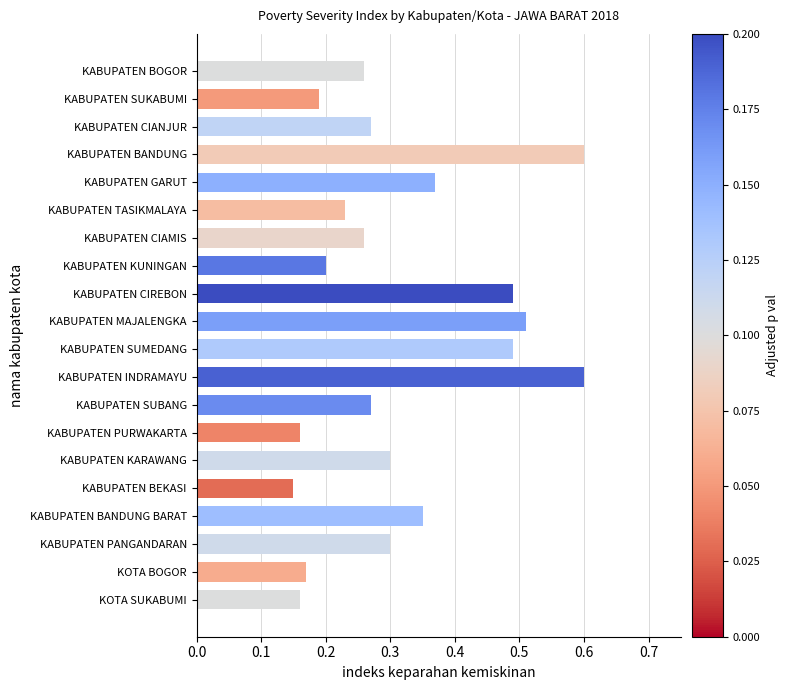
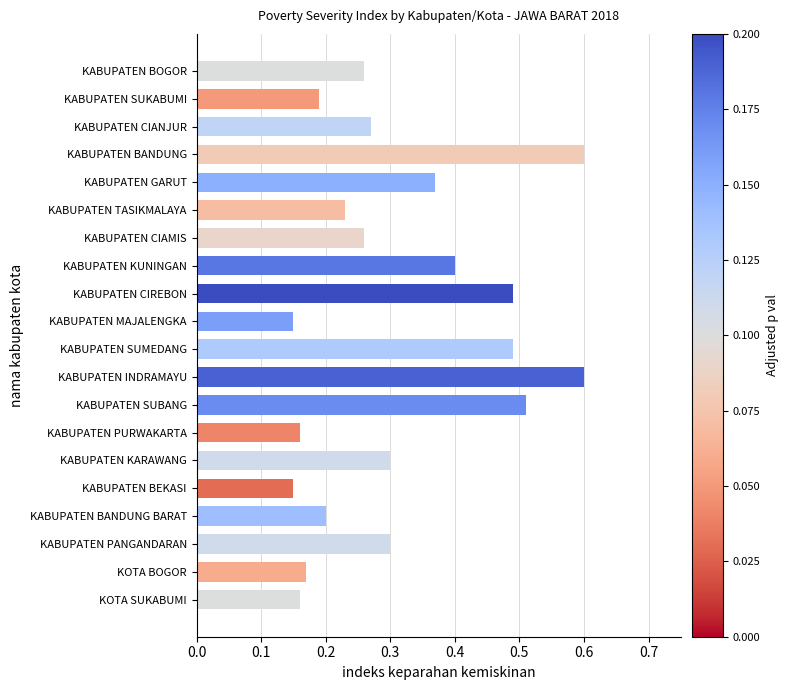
KABUPATEN KUNINGAN: 0.2 -> 0.4
KABUPATEN MAJALENGKA: 0.51 -> 0.15
KABUPATEN SUBANG: 0.27 -> 0.51
KABUPATEN BANDUNG BARAT: 0.35 -> 0.20
